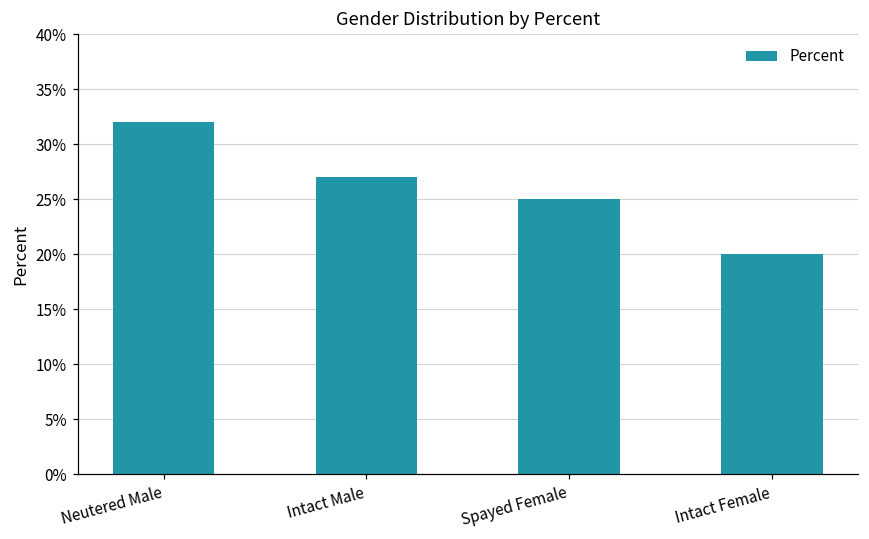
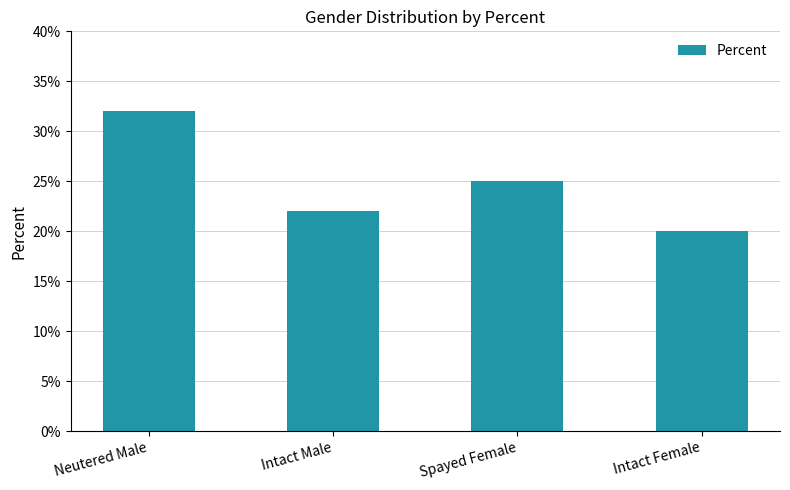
Intact Male: 27% -> 22%
